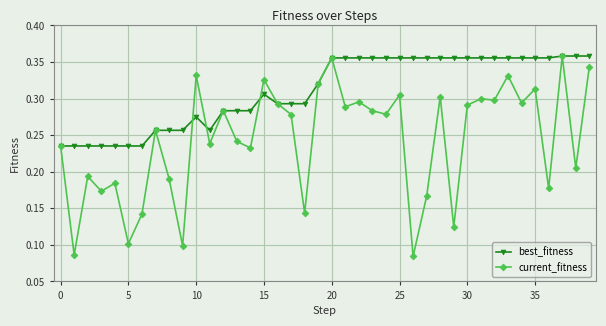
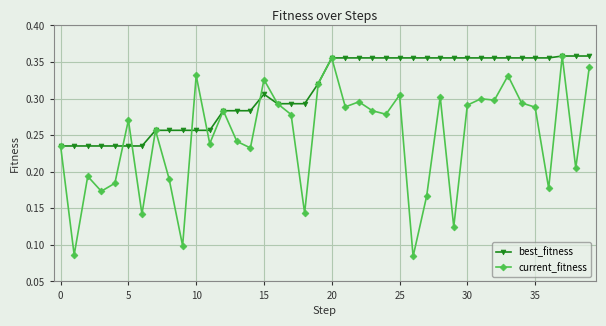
current_fitness, 5: 0.10 -> 0.27
best_fitness, 10: 0.28 -> 0.26
current_fitness, 35: 0.31 -> 0.29
